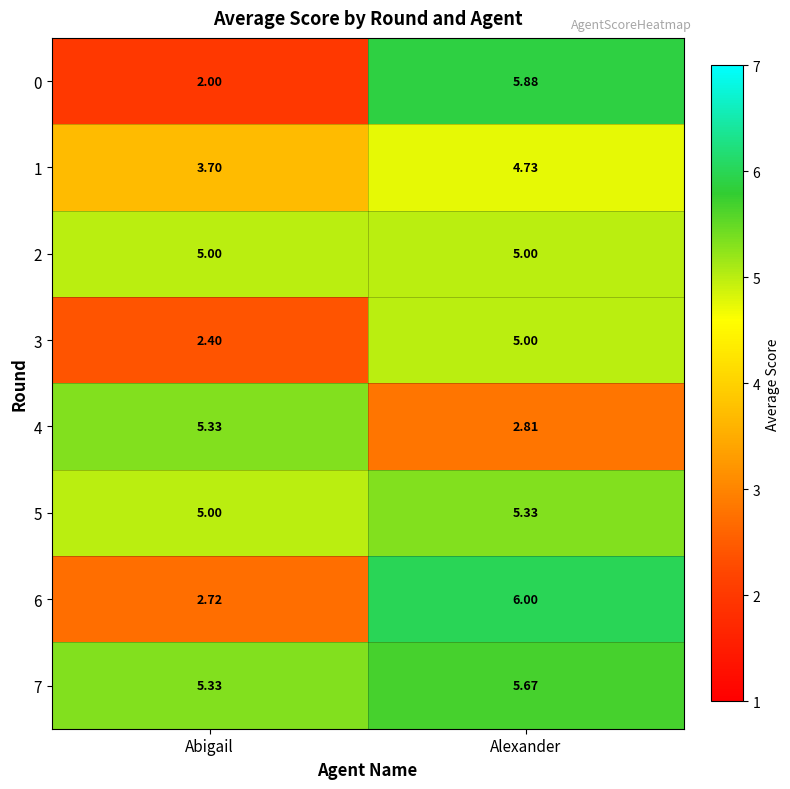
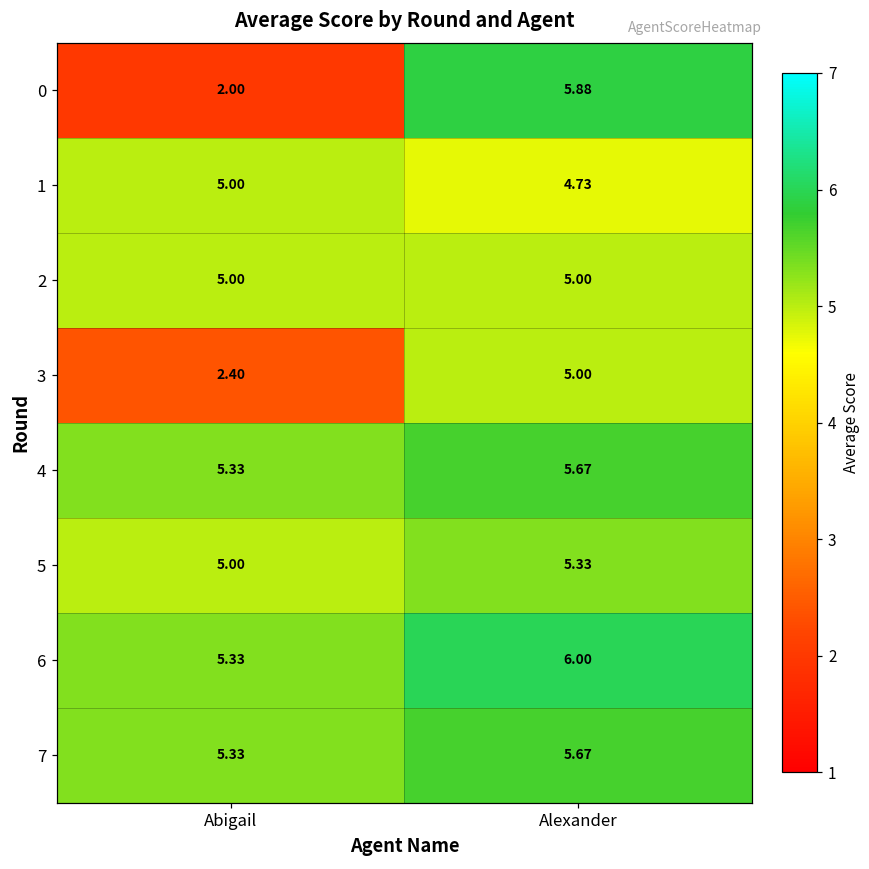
1, Abigail: 3.70 -> 5.00
4, Alexander: 2.81 -> 5.67
6, Abigail: 2.72 -> 5.33
